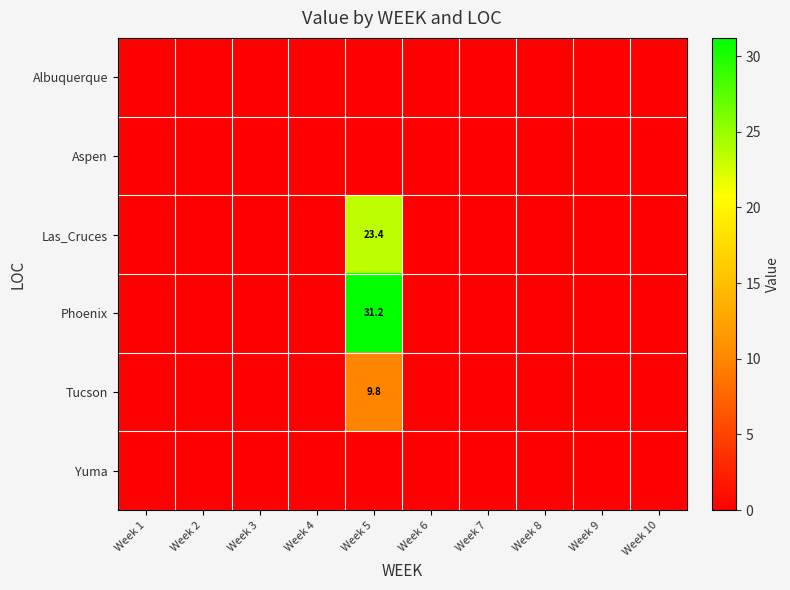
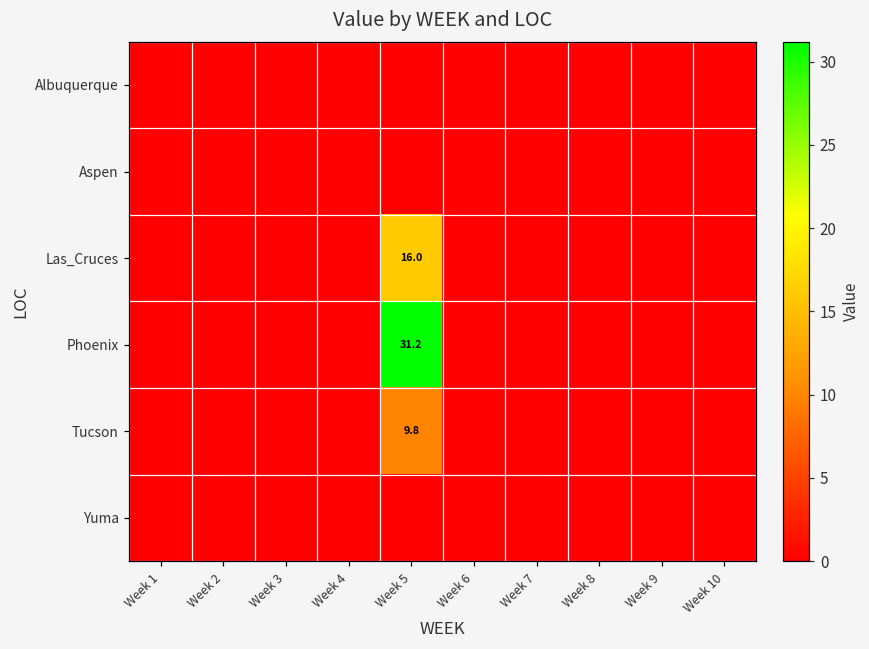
Las_Cruces, Week 5: 23.4 -> 16.0
